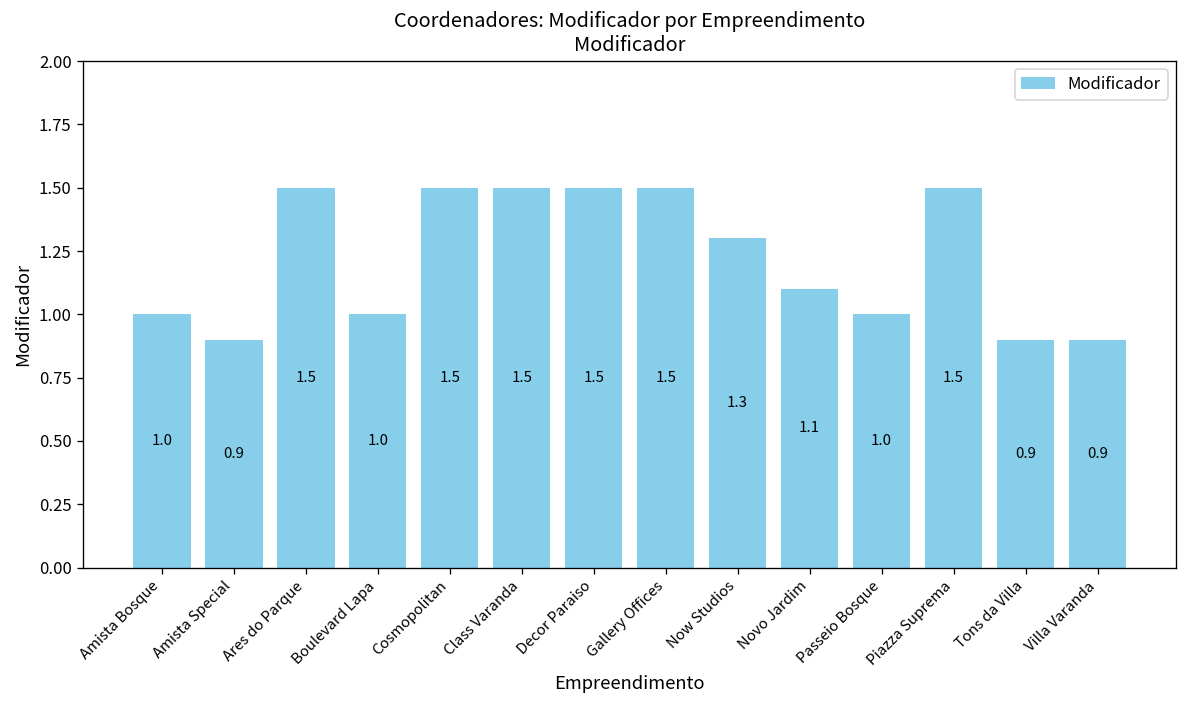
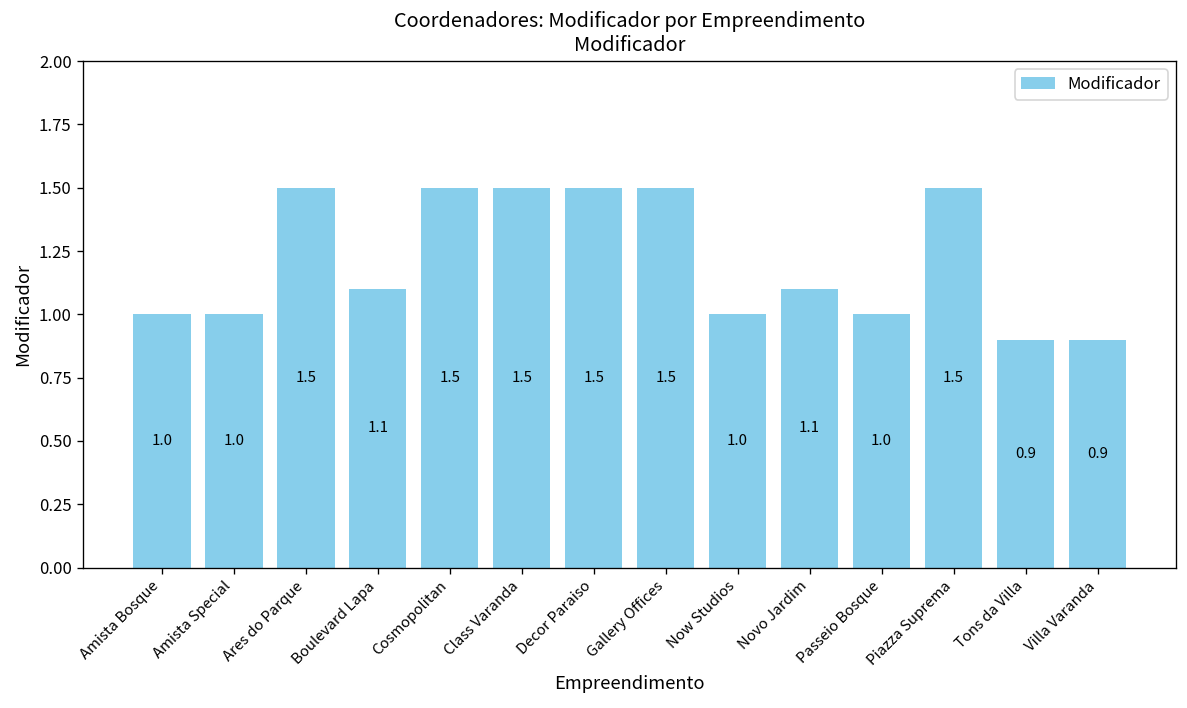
Amista Special: 0.9 -> 1.0
Boulevard Lapa: 1.0 -> 1.1
Now Studios: 1.3 -> 1.0
